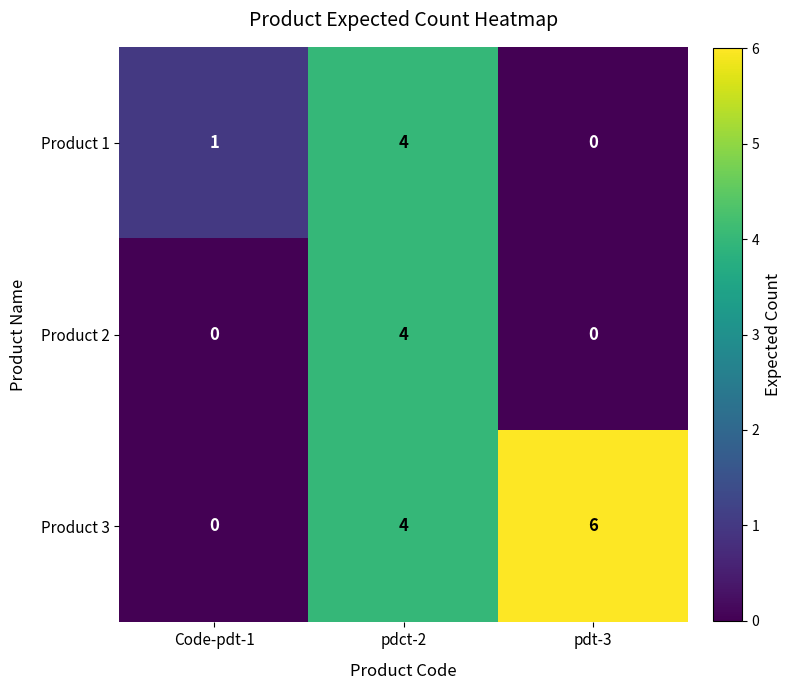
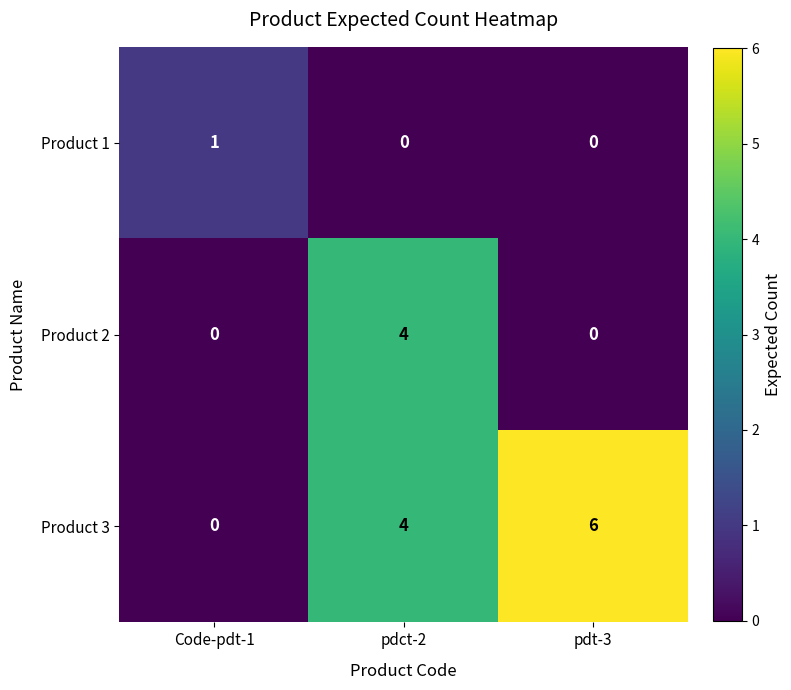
Product 1, pdct-2: 4 -> 0
